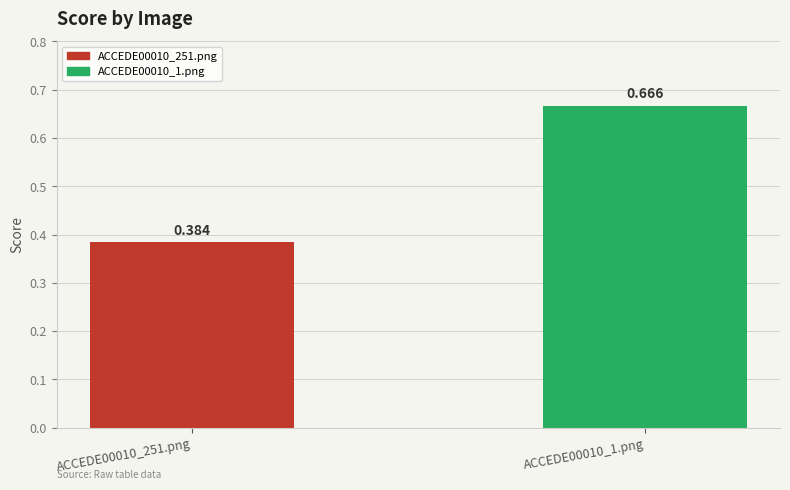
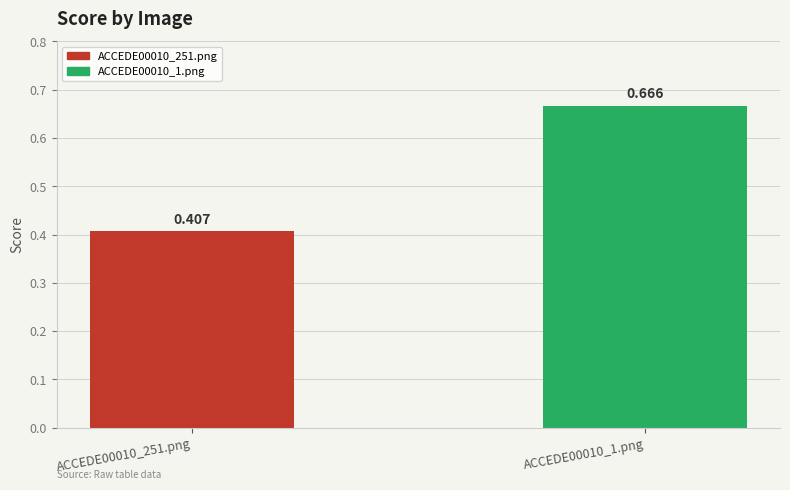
ACCEDE00010_251.png: 0.384 -> 0.407
